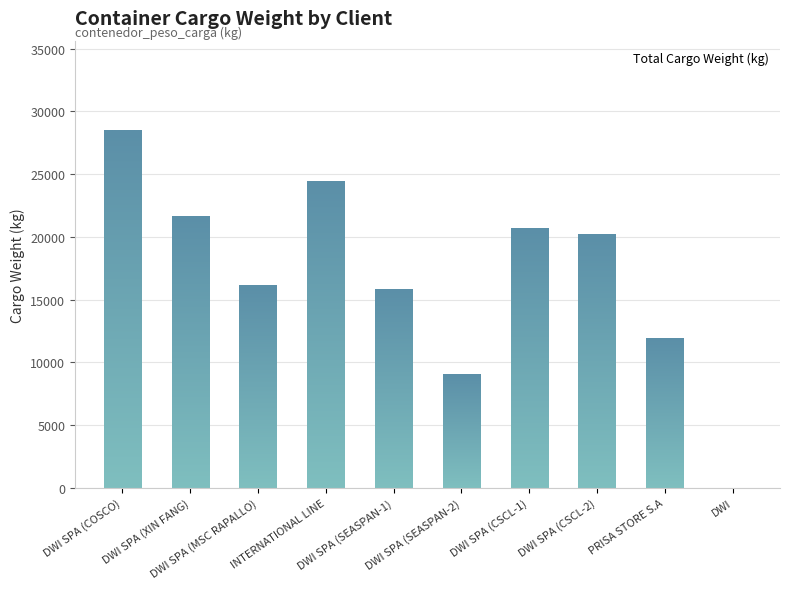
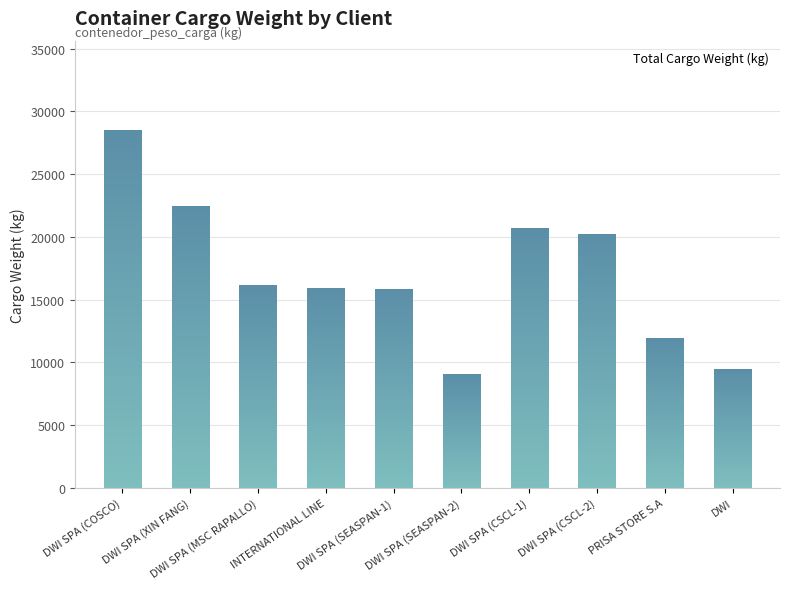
DWI SPA (XIN FANG): 21600 -> 22400
INTERNATIONAL LINE: 24400 -> 15900
DWI: 0 -> 9400
